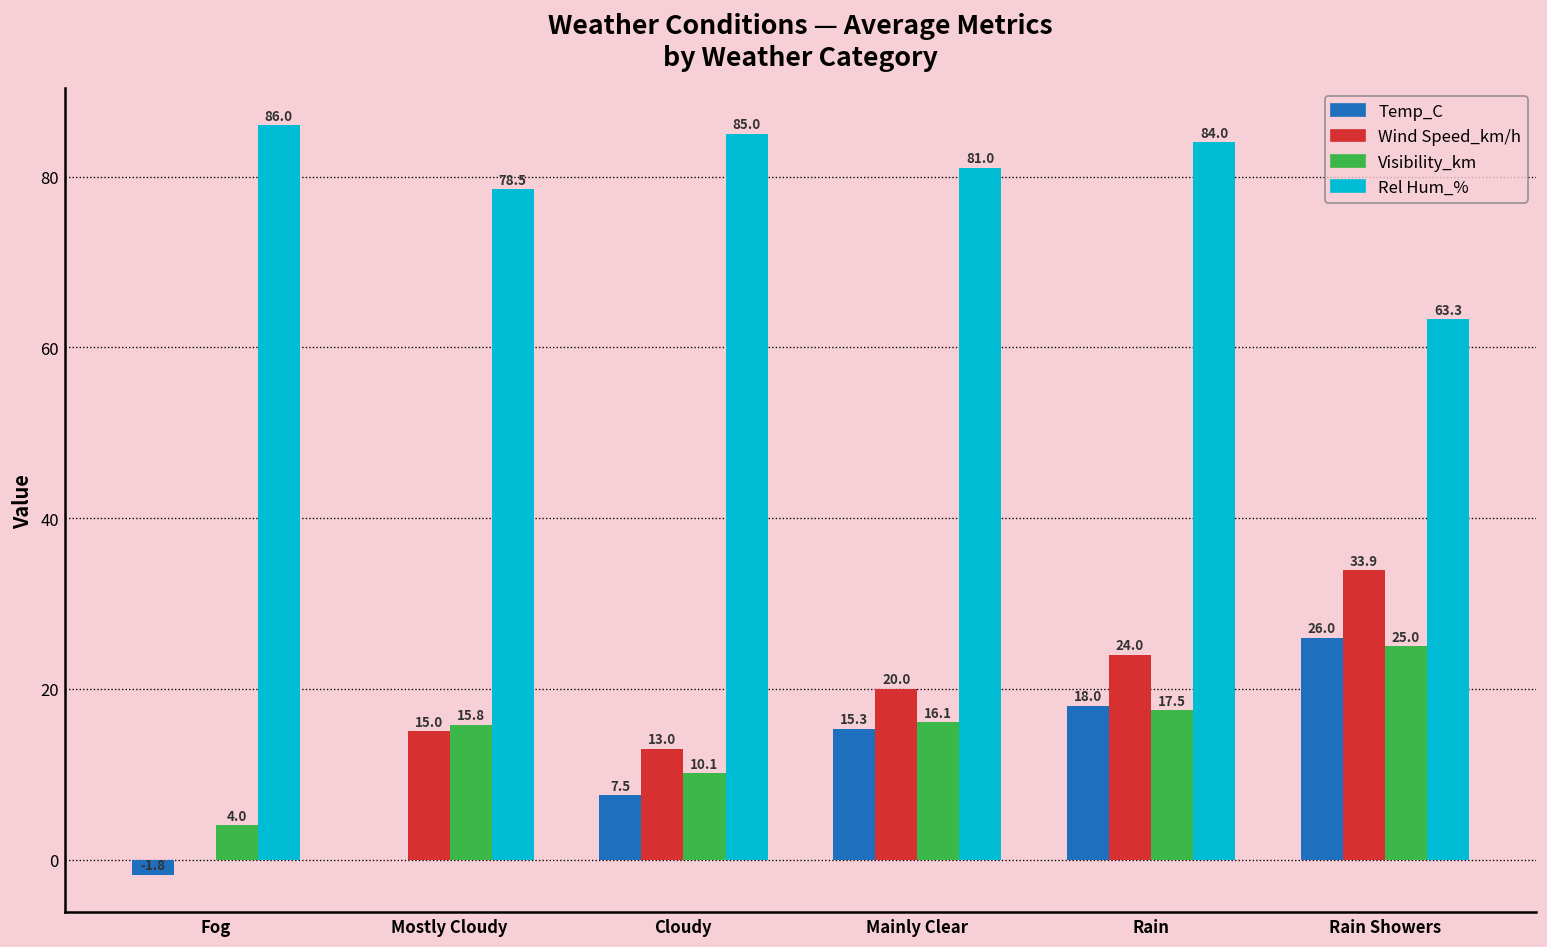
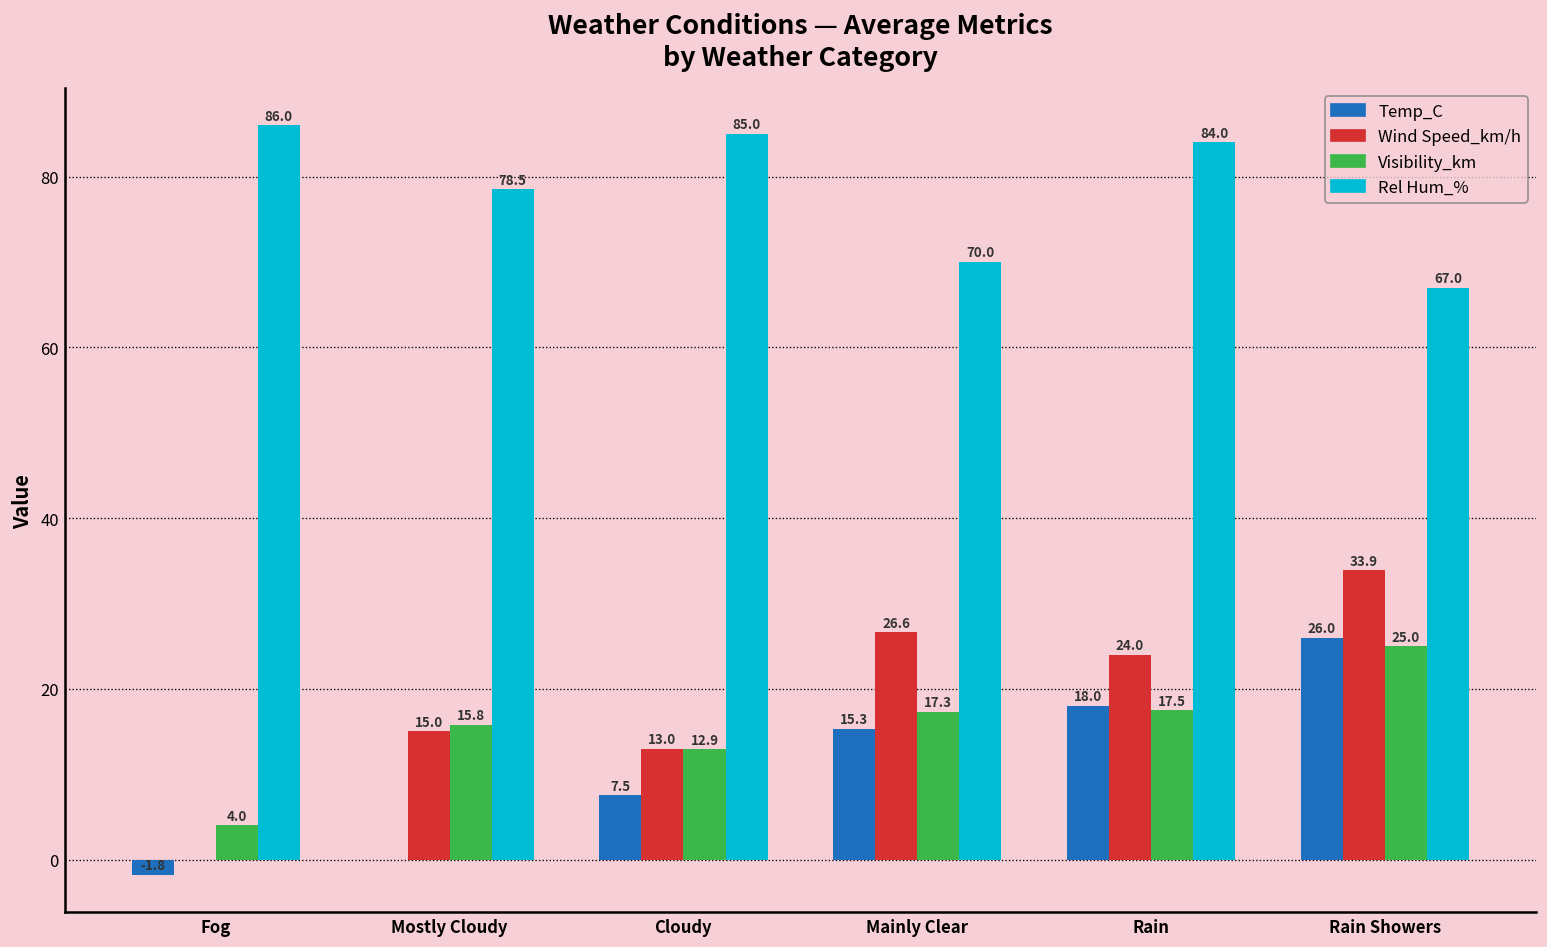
Visibility_km, Cloudy: 10.1 -> 12.9
Wind Speed_km/h, Mainly Clear: 20.0 -> 26.6
Visibility_km, Mainly Clear: 16.1 -> 17.3
Rel Hum_%, Mainly Clear: 81.0 -> 70.0
Rel Hum_%, Rain Showers: 63.3 -> 67.0
